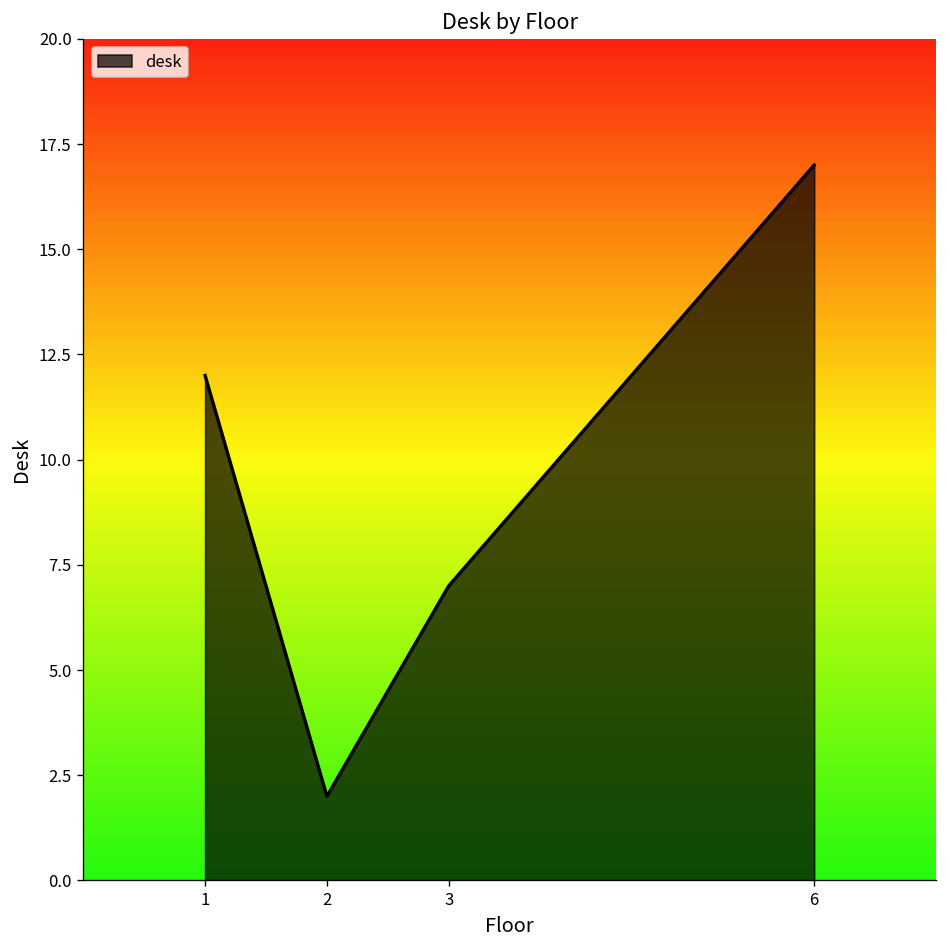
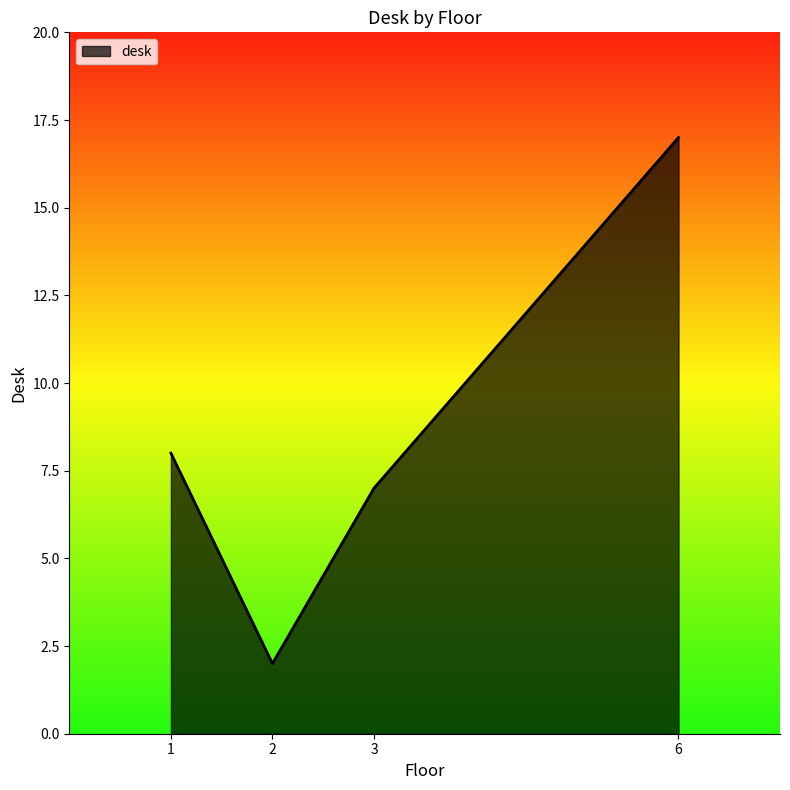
1: 12 -> 8
